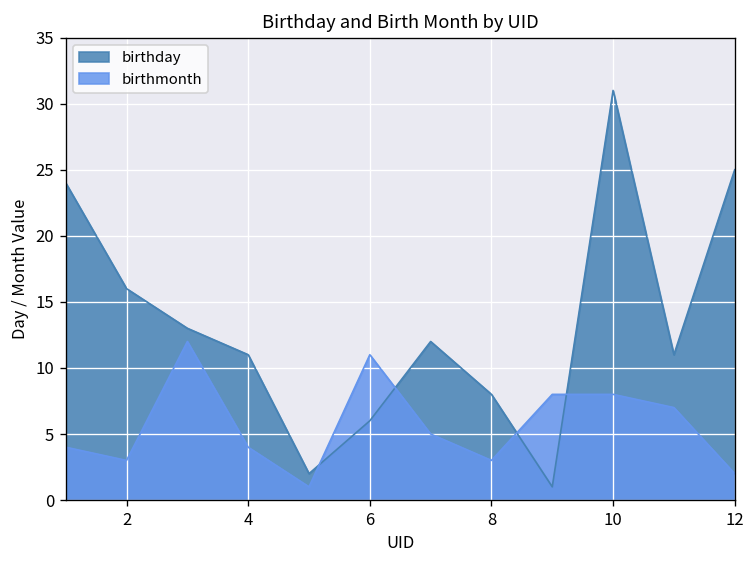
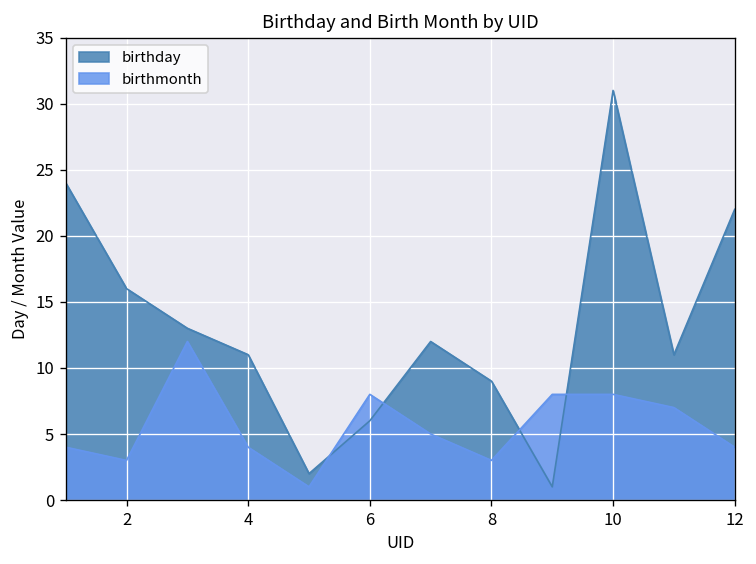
birthmonth, 6: 11 -> 8
birthday, 8: 8 -> 9
birthday, 12: 25 -> 22
birthmonth, 12: 2 -> 4
